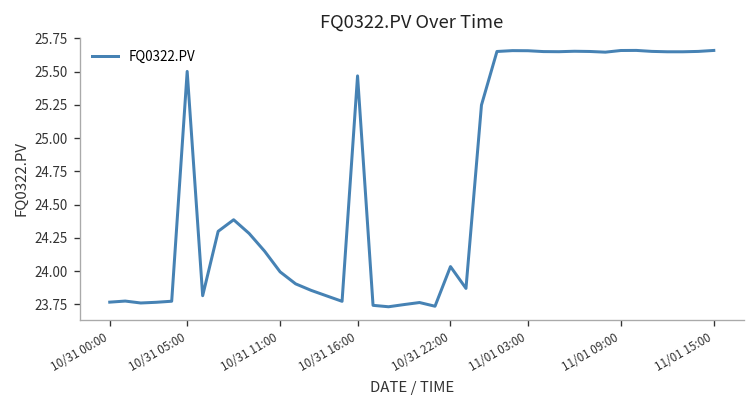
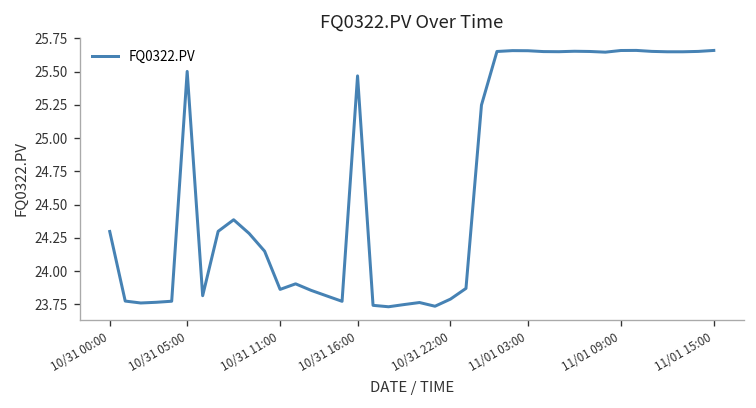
10/31 00:00: 23.77 -> 24.30
10/31 11:00: 23.99 -> 23.86
10/31 22:00: 24.03 -> 23.79
